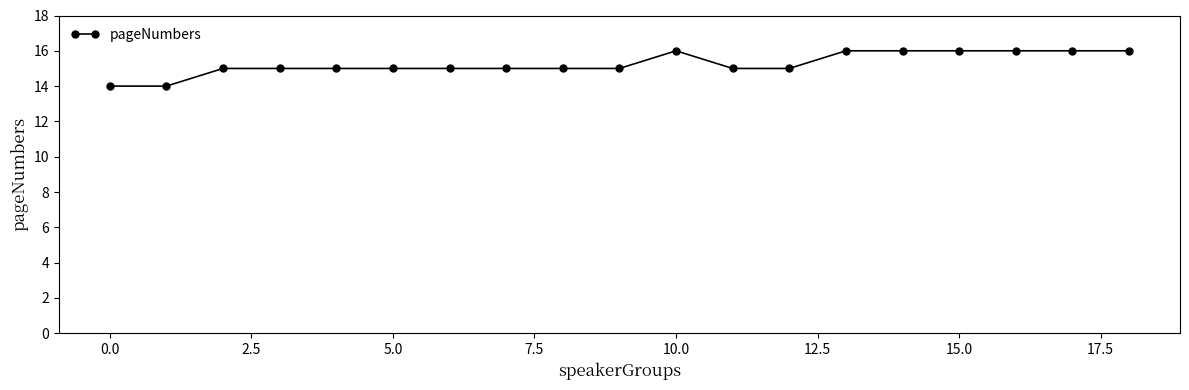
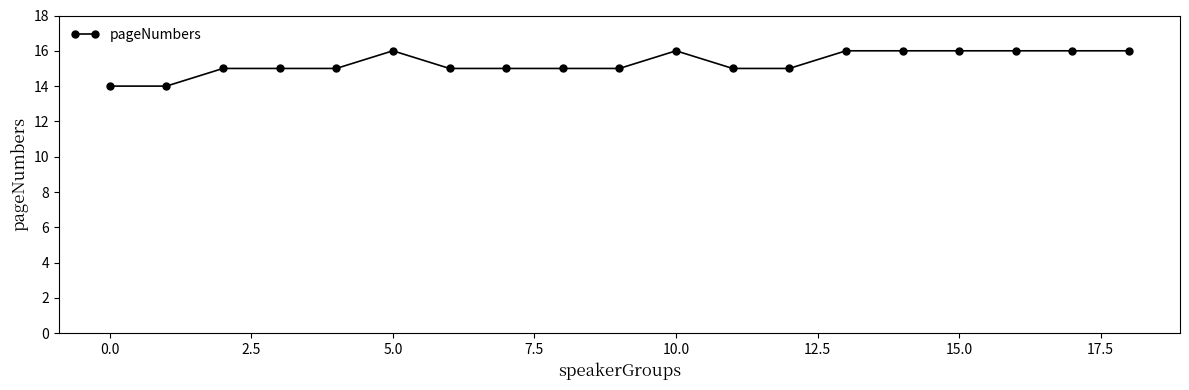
5.0: 15 -> 16
